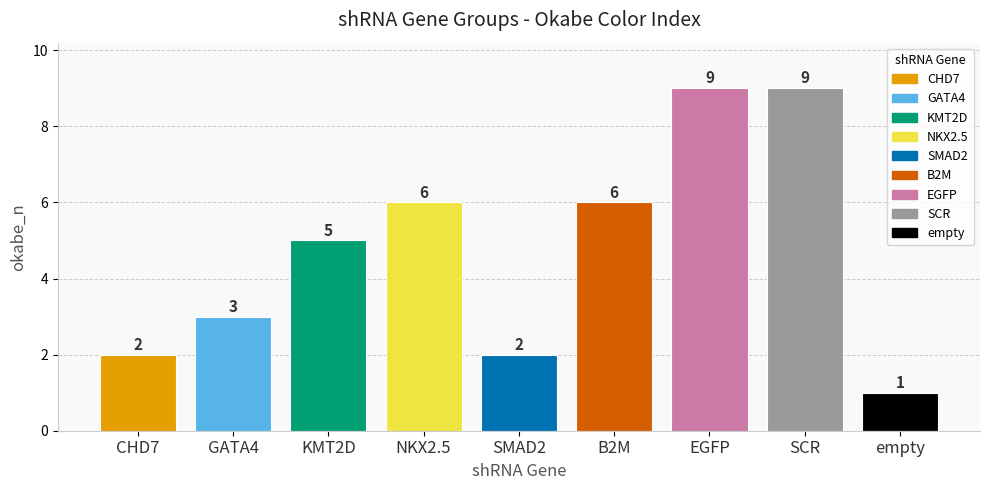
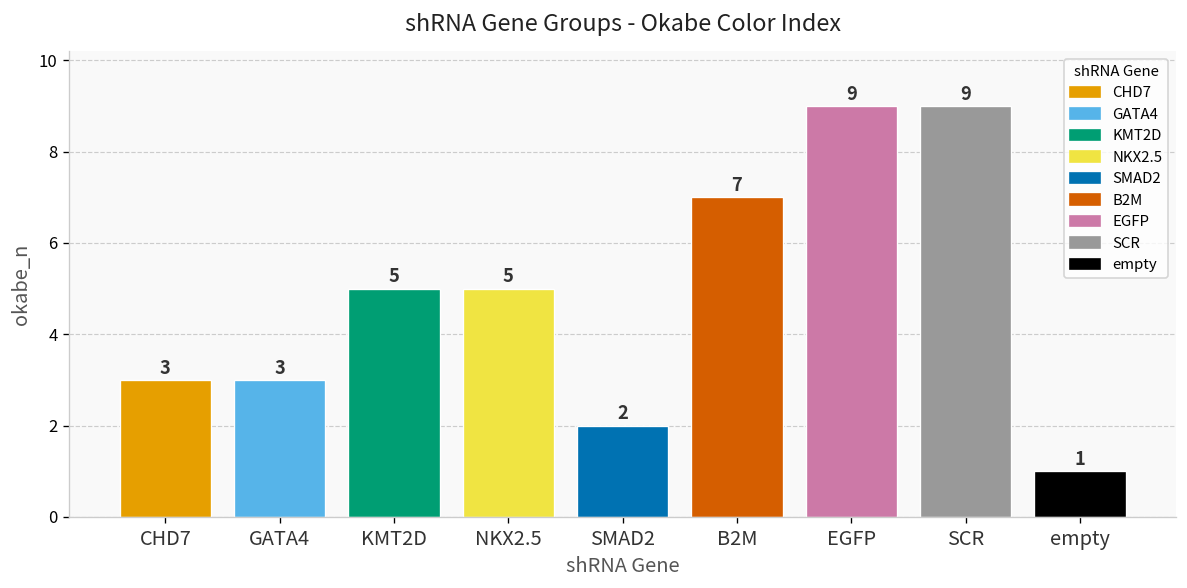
CHD7: 2 -> 3
NKX2.5: 6 -> 5
B2M: 6 -> 7
